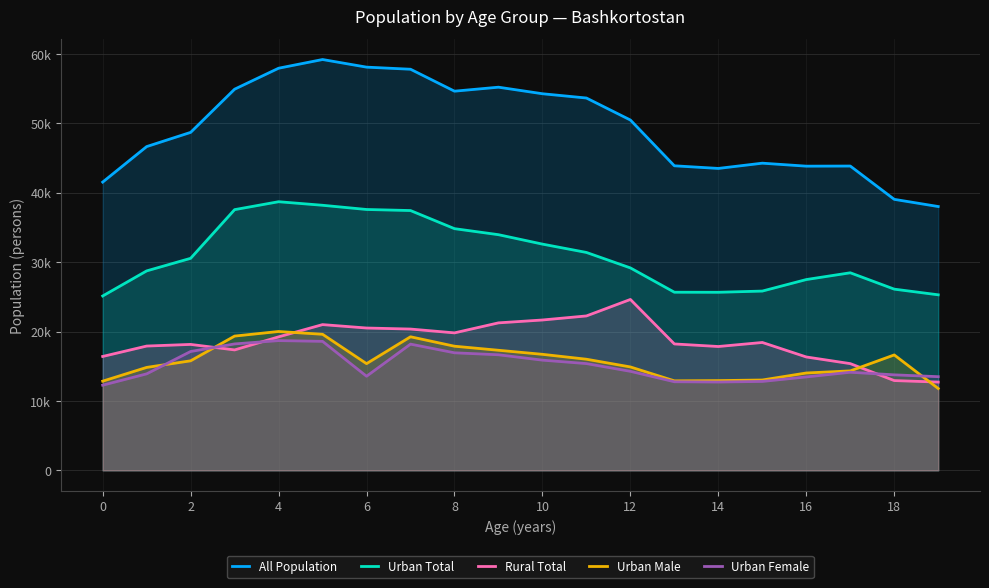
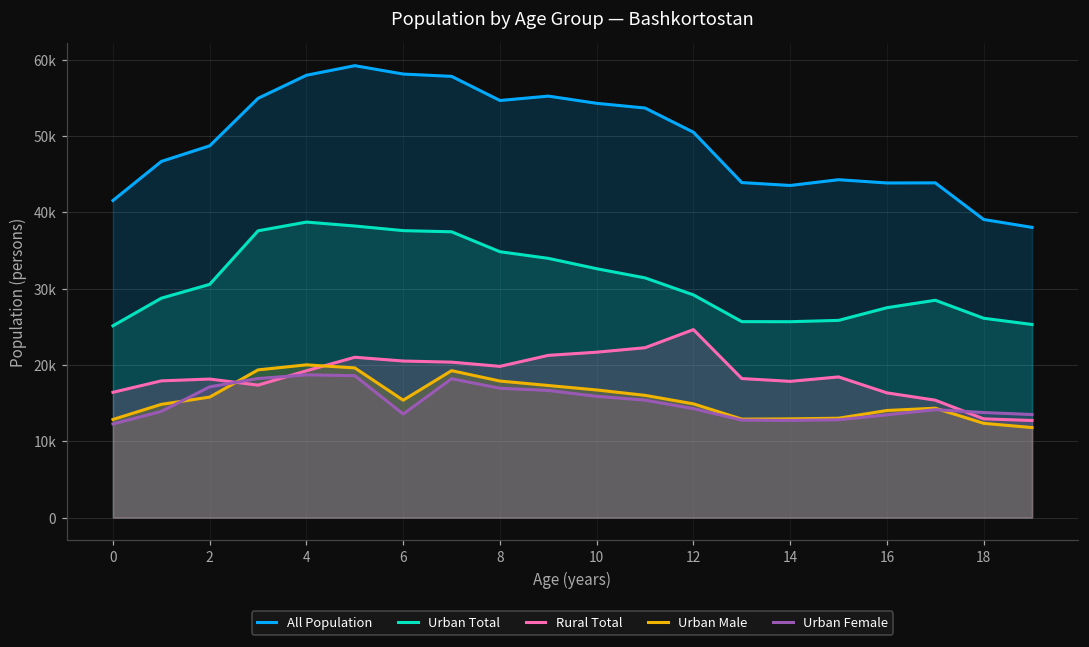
Urban Male, 18: 17000 -> 12000
